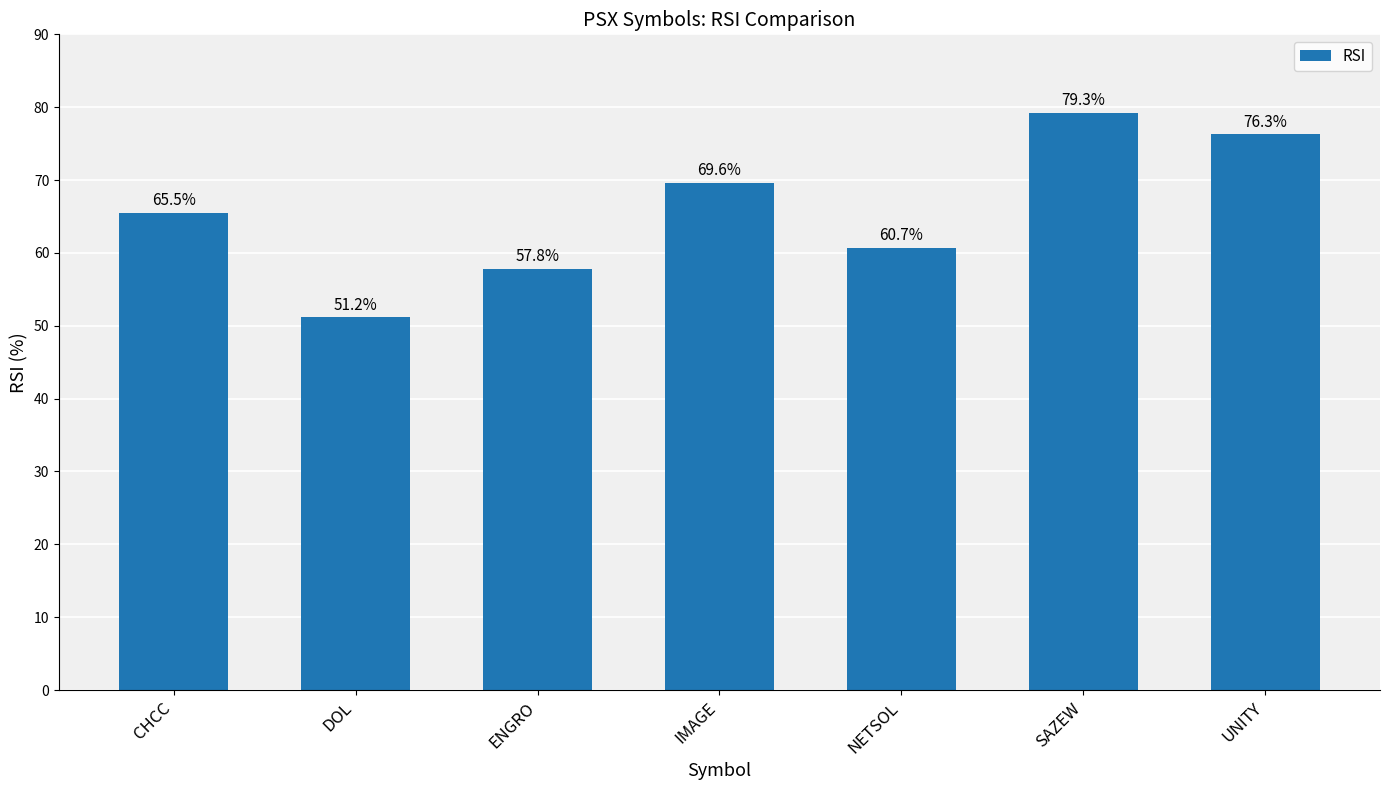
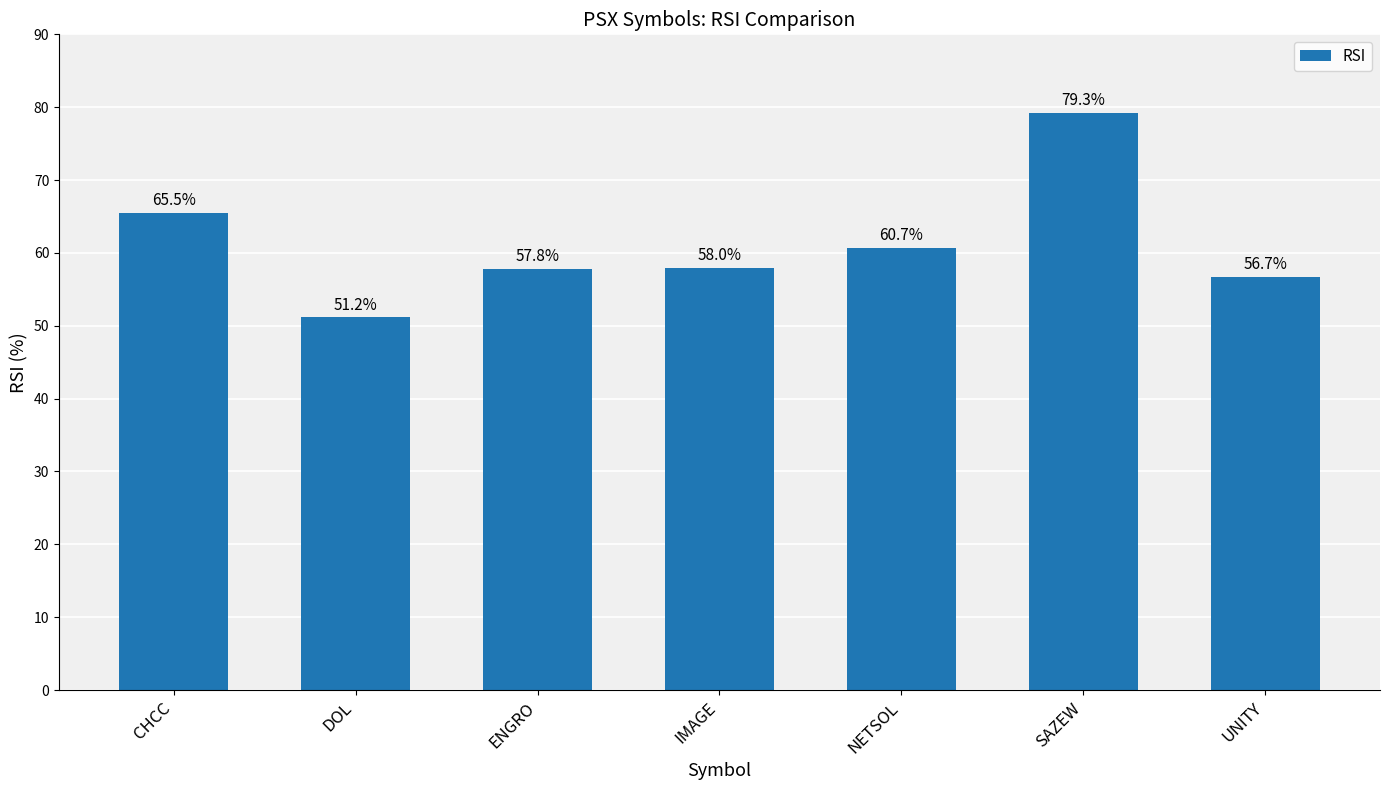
IMAGE: 69.6% -> 58.0%
UNITY: 76.3% -> 56.7%
